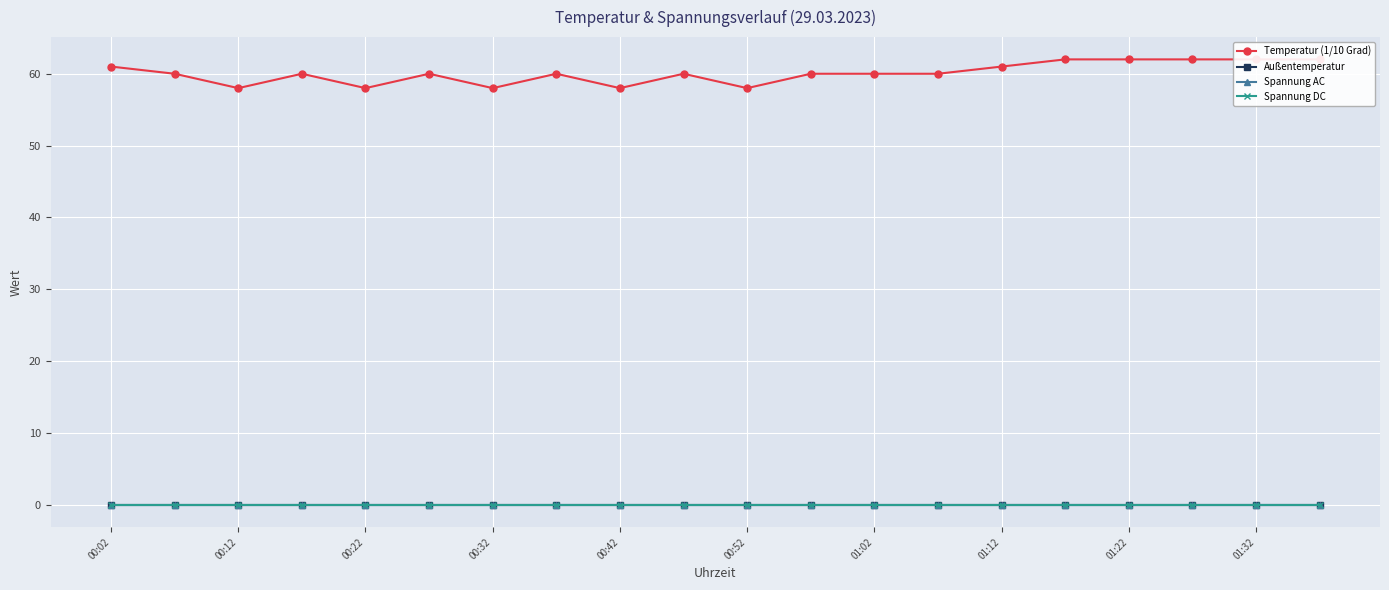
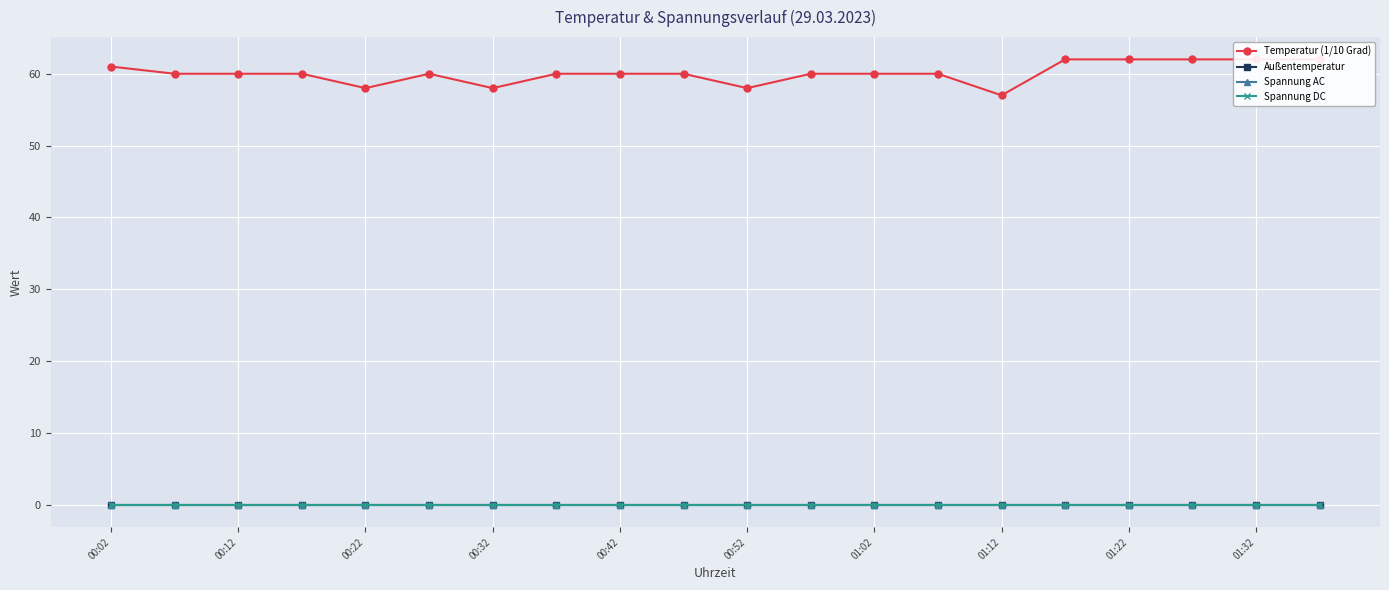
Temperatur (1/10 Grad), 00:12: 58 -> 60
Temperatur (1/10 Grad), 00:42: 58 -> 60
Temperatur (1/10 Grad), 01:12: 61 -> 57
